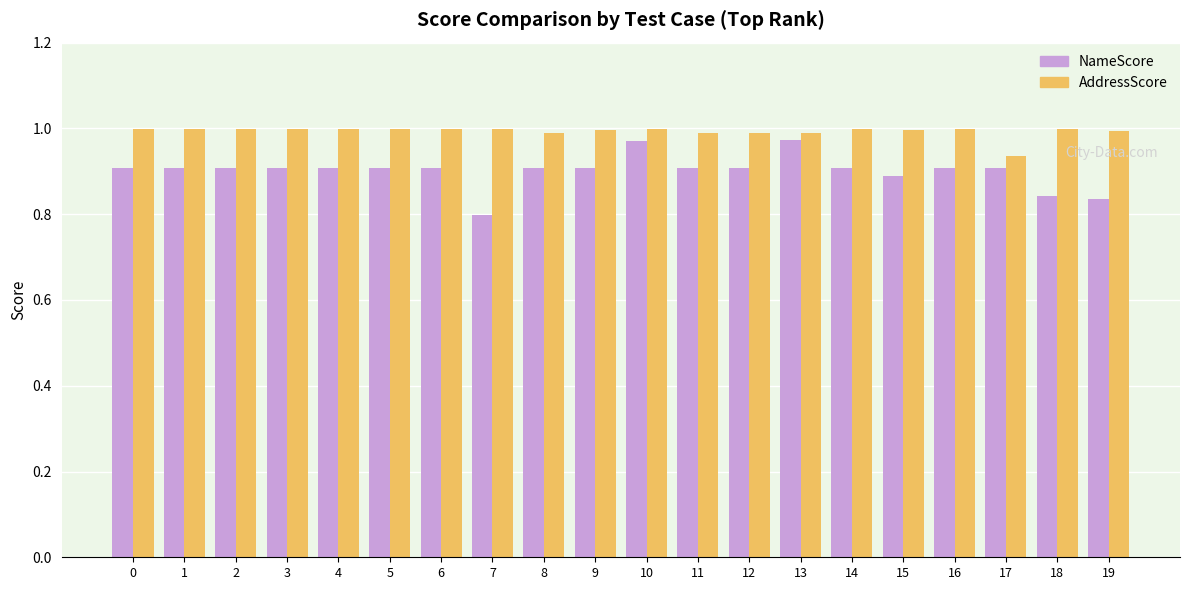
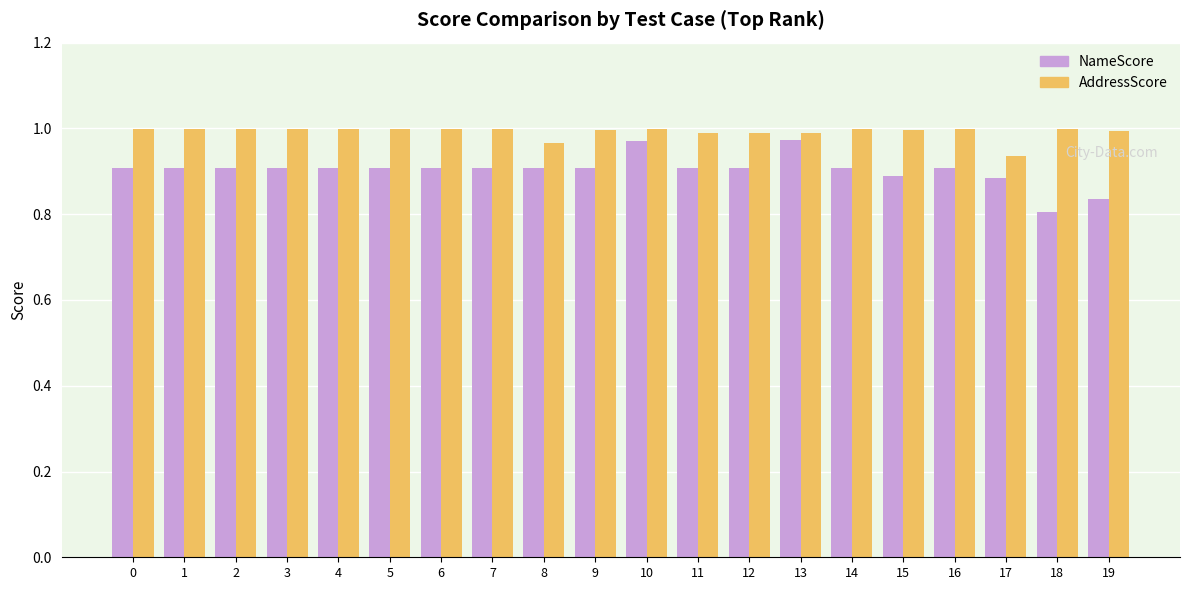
NameScore, 7: 0.80 -> 0.91
AddressScore, 8: 0.99 -> 0.97
NameScore, 17: 0.91 -> 0.88
NameScore, 18: 0.84 -> 0.80
